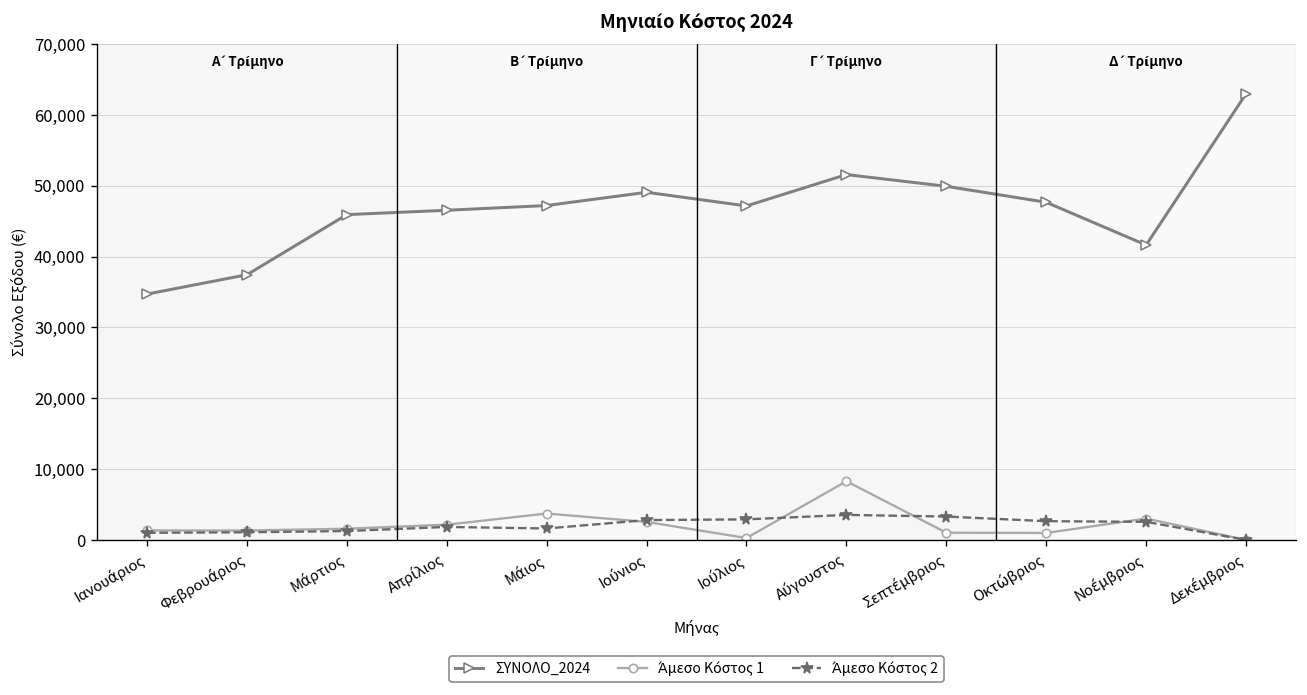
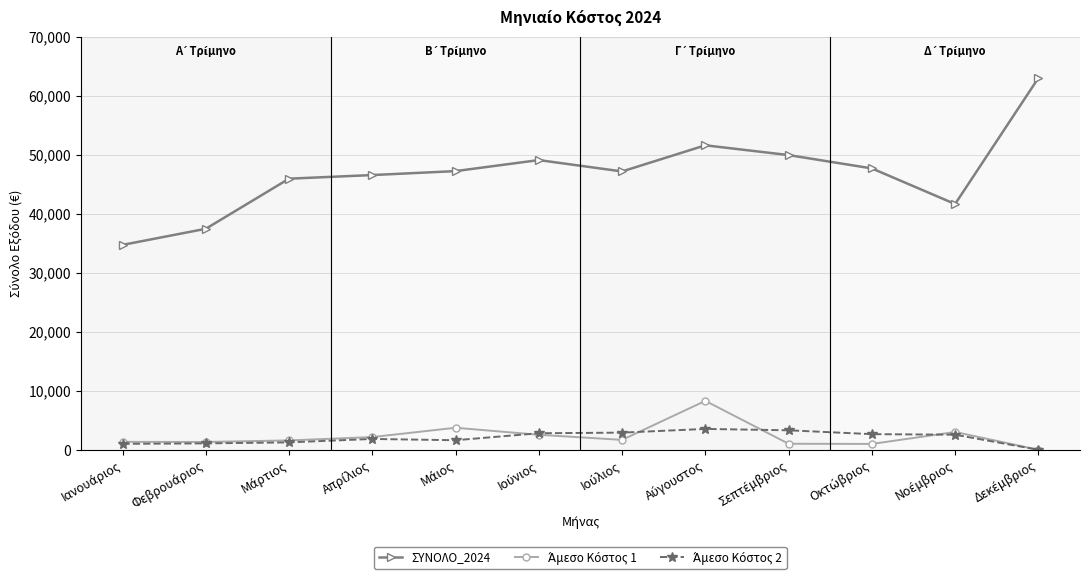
Άμεσο Κόστος 1, Ιούλιος: 0 -> 2,000
